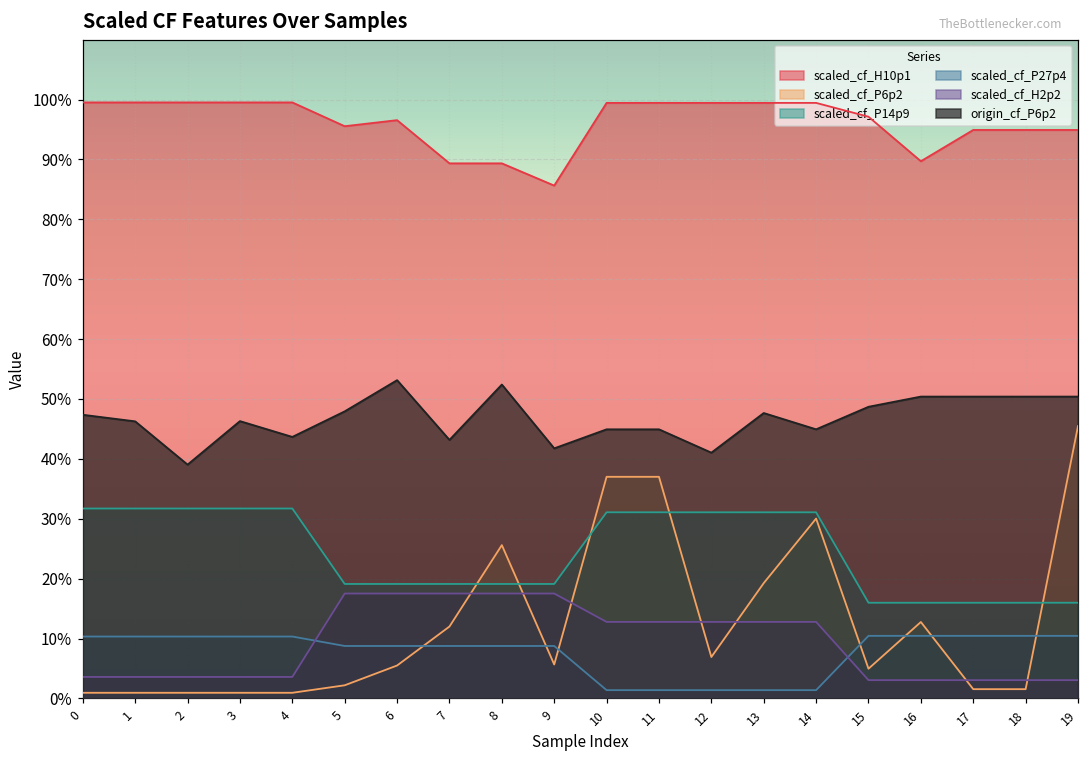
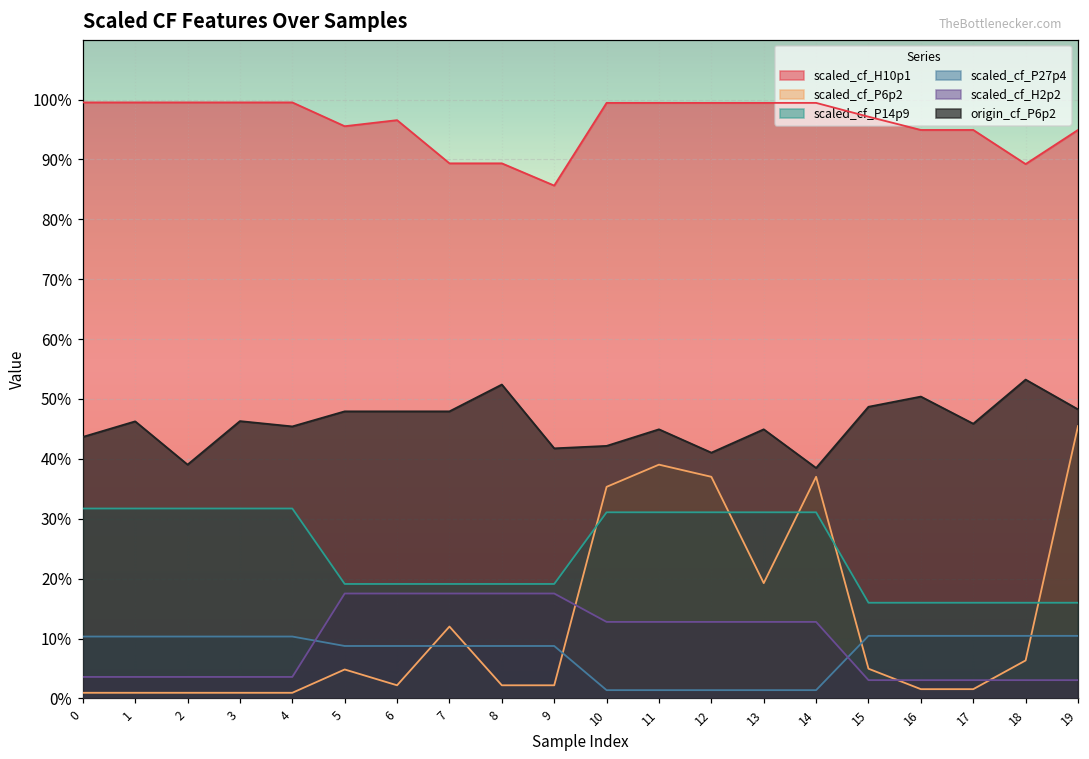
origin_cf_P6p2, 0: 47% -> 44%
origin_cf_P6p2, 4: 44% -> 45%
scaled_cf_P6p2, 5: 2% -> 5%
scaled_cf_P6p2, 6: 5% -> 2%
origin_cf_P6p2, 6: 53% -> 48%
origin_cf_P6p2, 7: 43% -> 48%
scaled_cf_P6p2, 8: 26% -> 2%
scaled_cf_P6p2, 9: 6% -> 2%
scaled_cf_P6p2, 10: 37% -> 35%
origin_cf_P6p2, 10: 45% -> 42%
scaled_cf_P6p2, 11: 37% -> 39%
scaled_cf_P6p2, 12: 7% -> 37%
origin_cf_P6p2, 13: 48% -> 45%
scaled_cf_P6p2, 14: 30% -> 37%
origin_cf_P6p2, 14: 45% -> 38%
scaled_cf_H10p1, 16: 90% -> 95%
scaled_cf_P6p2, 16: 13% -> 2%
origin_cf_P6p2, 17: 50% -> 46%
scaled_cf_H10p1, 18: 95% -> 89%
scaled_cf_P6p2, 18: 2% -> 6%
origin_cf_P6p2, 18: 50% -> 53%
origin_cf_P6p2, 19: 50% -> 48%
